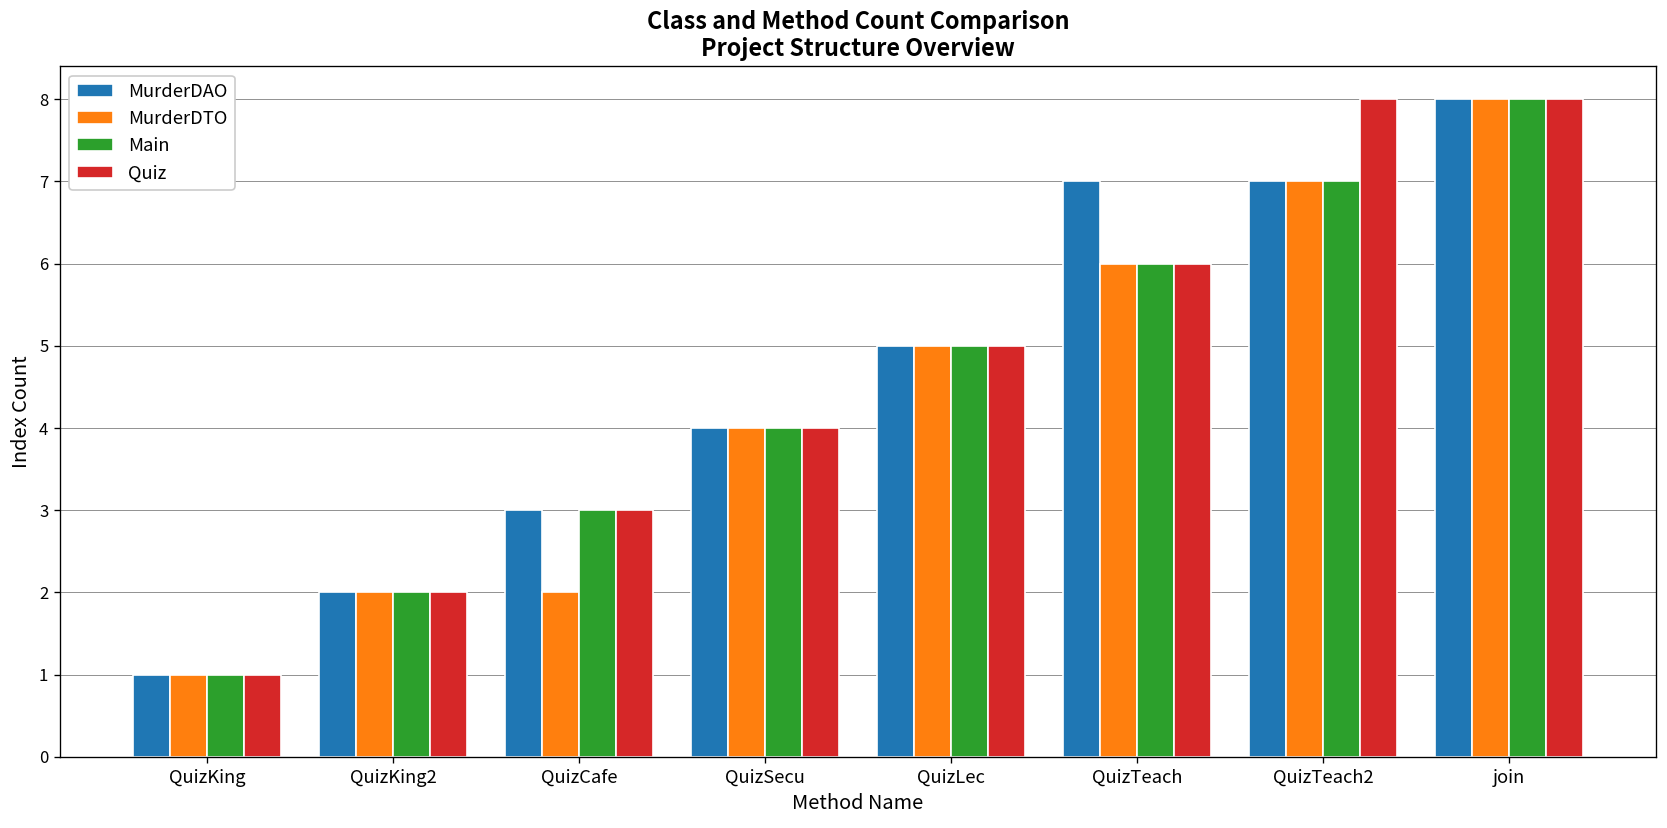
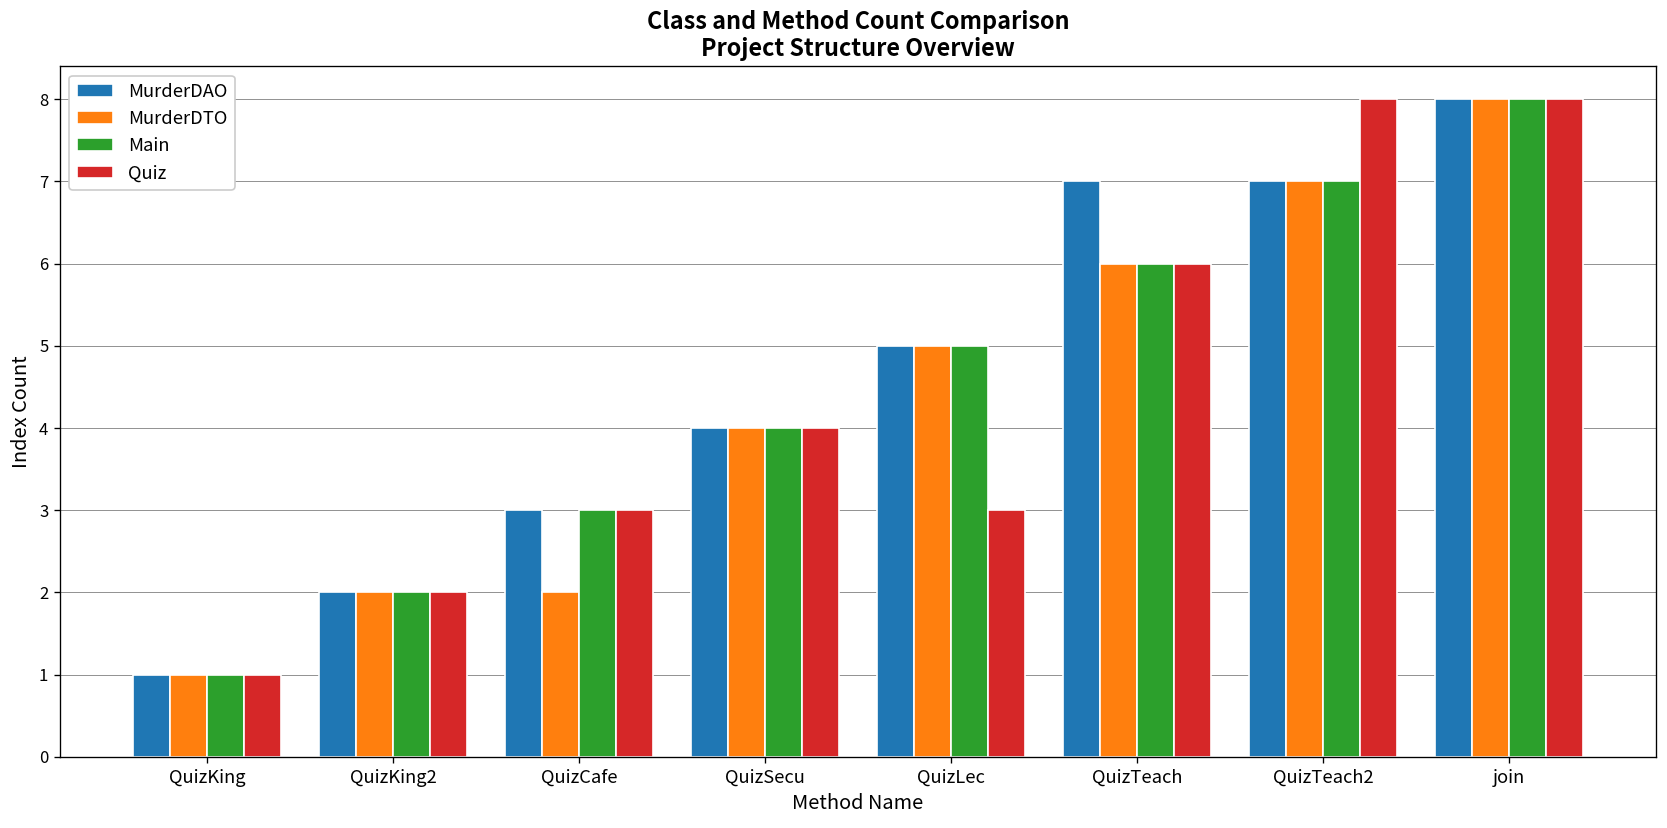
Quiz, QuizLec: 5 -> 3
